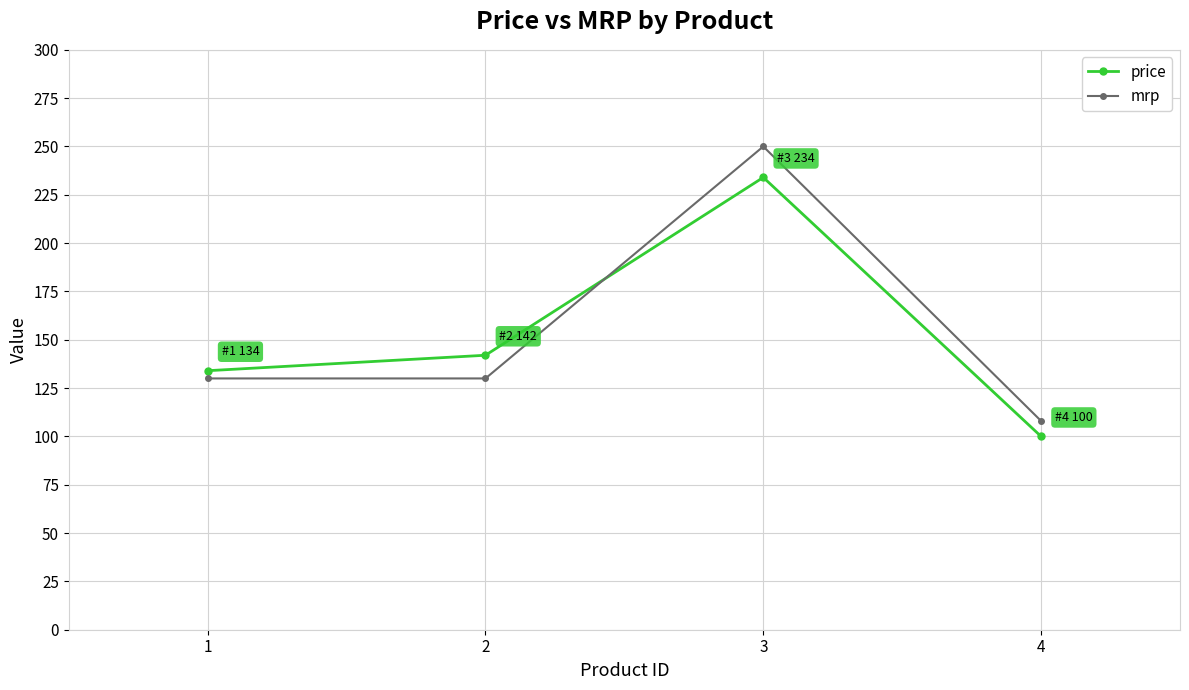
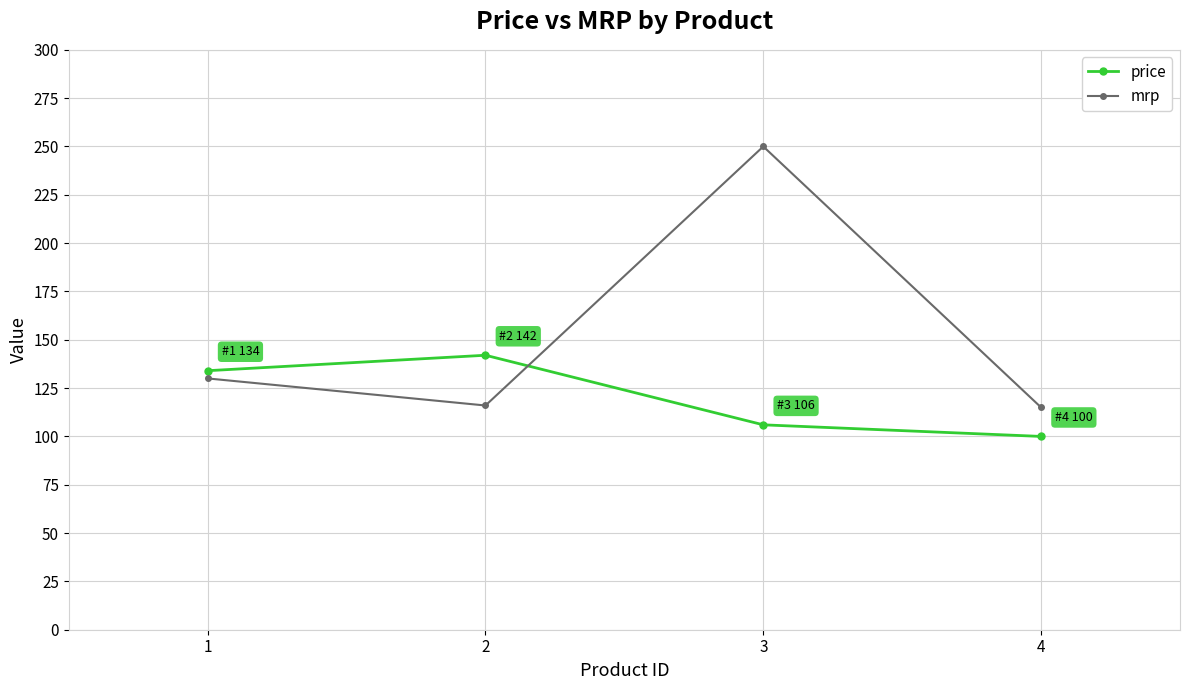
mrp, 2: 130 -> 116
price, 3: 234 -> 106
mrp, 4: 108 -> 115
